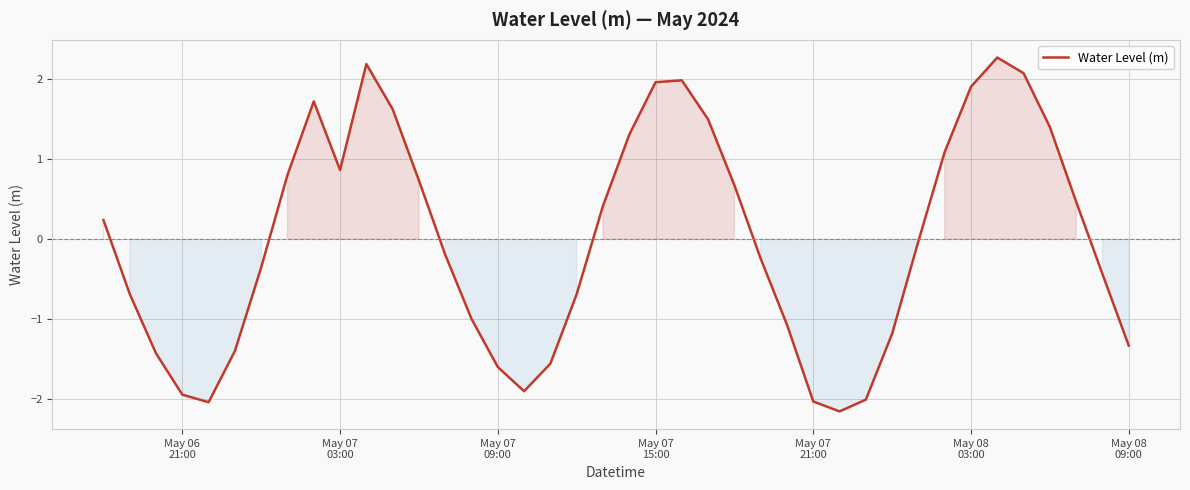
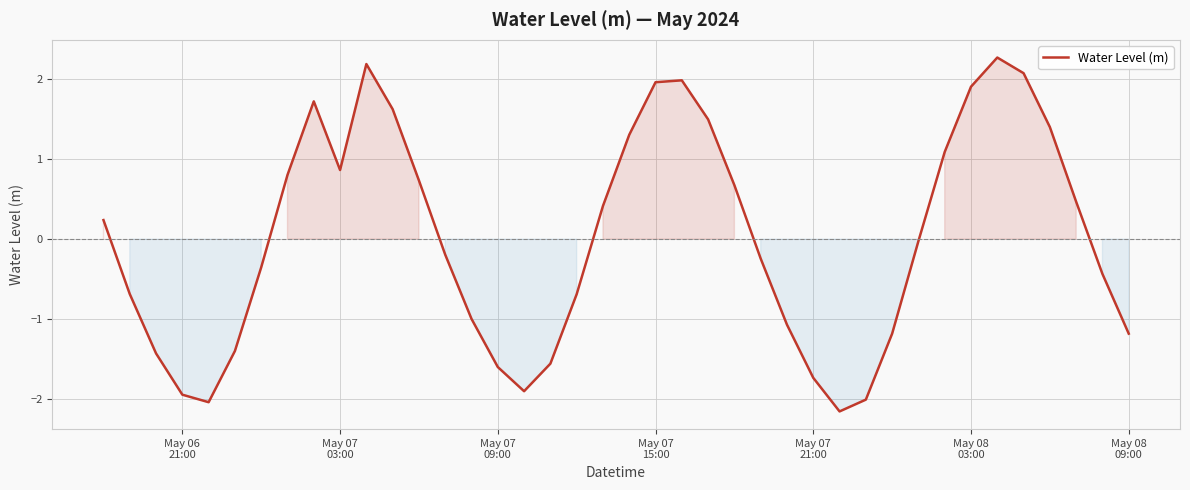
May 07 21:00: -2.0 -> -1.7
May 08 09:00: -1.3 -> -1.2
